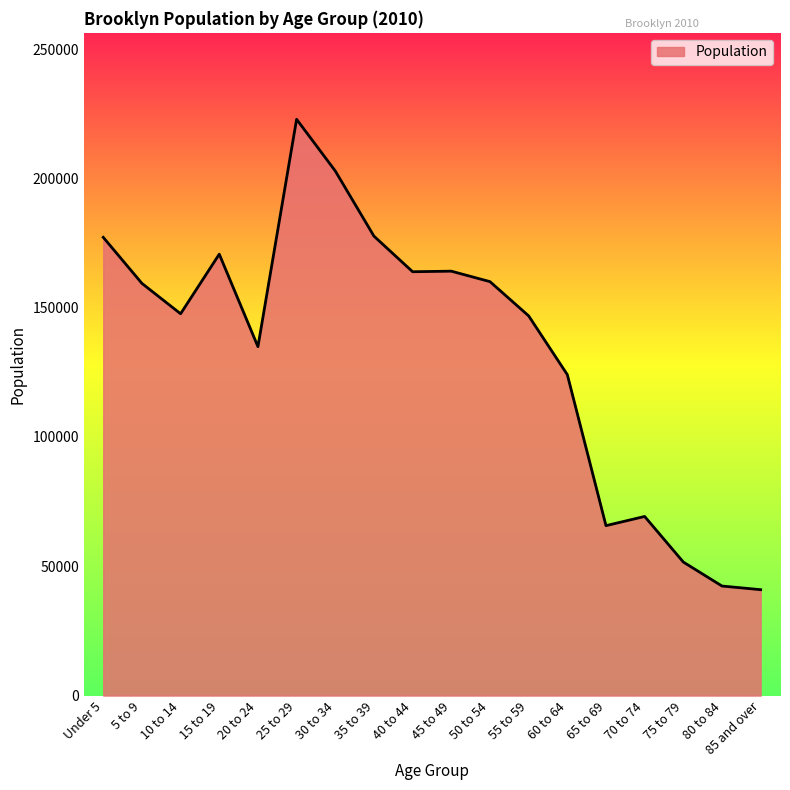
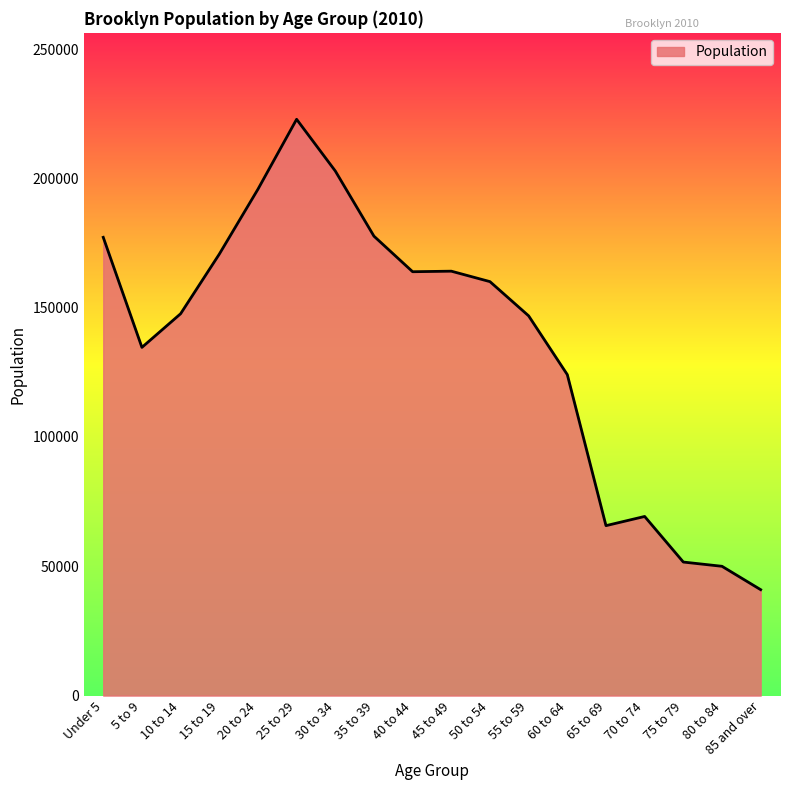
5 to 9: 159000 -> 135000
20 to 24: 135000 -> 196000
80 to 84: 42000 -> 50000
